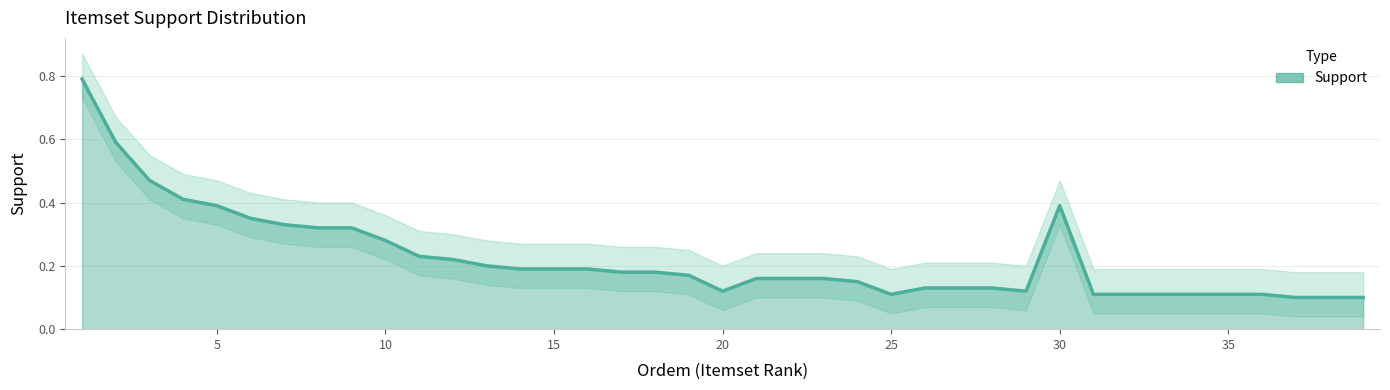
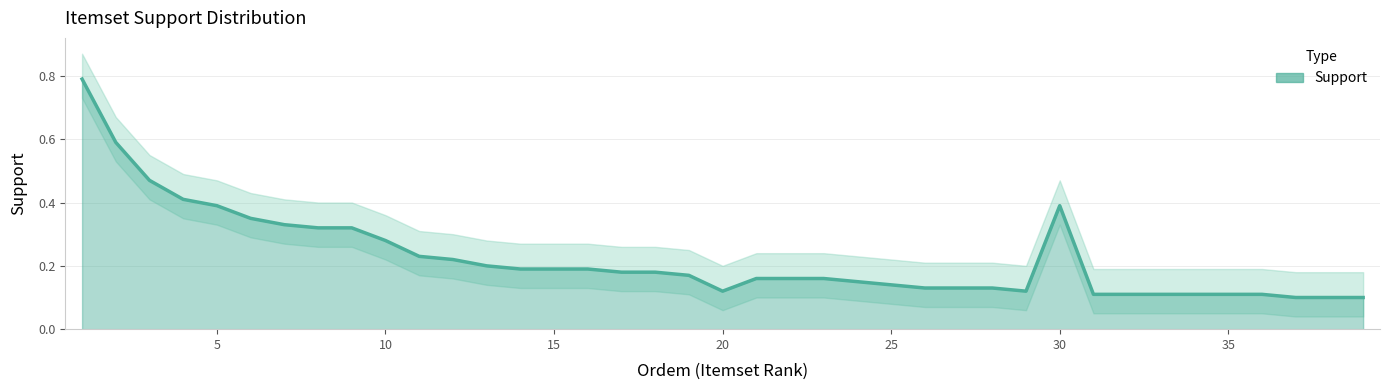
Support, 25: 0.11 -> 0.14
